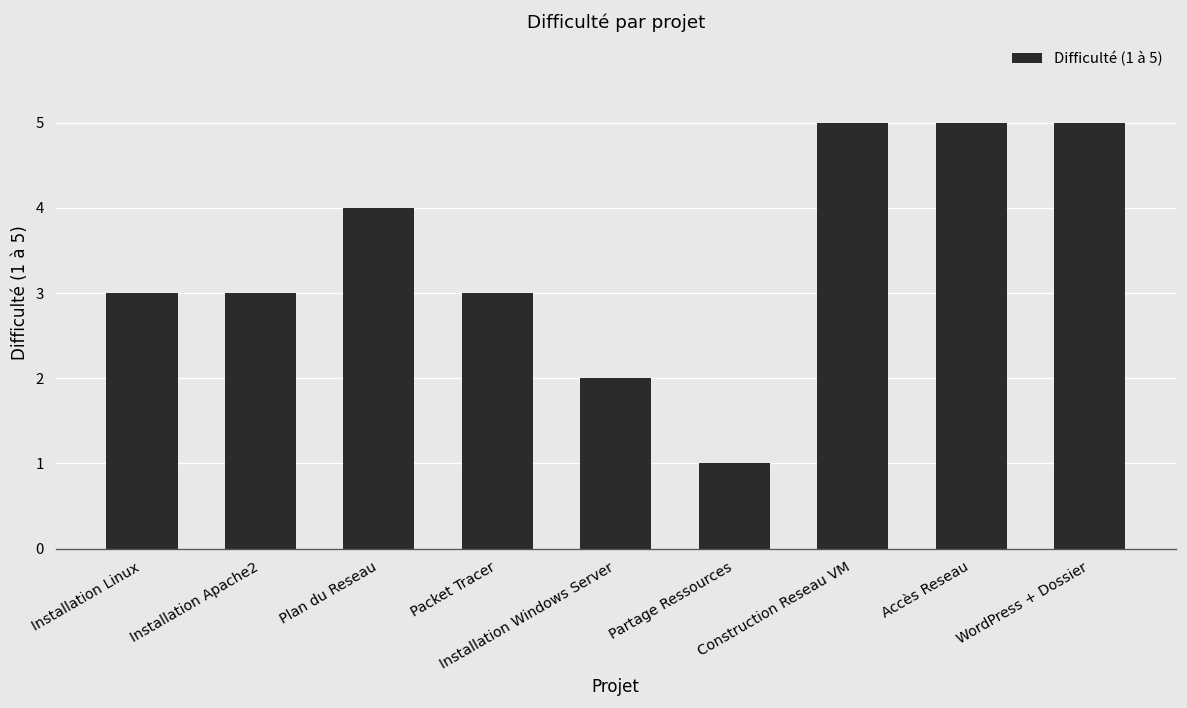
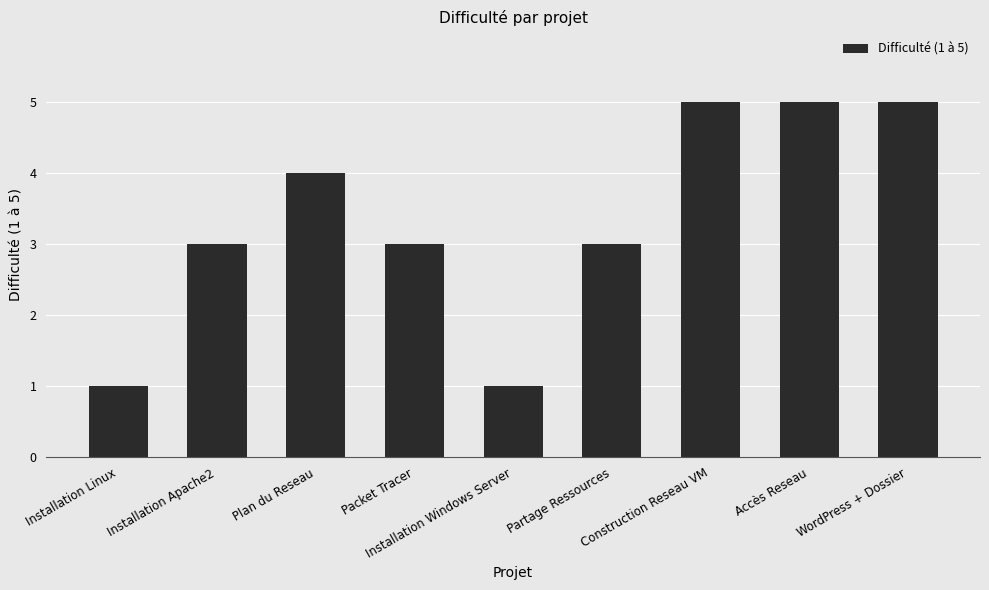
Installation Linux: 3 -> 1
Installation Windows Server: 2 -> 1
Partage Ressources: 1 -> 3
